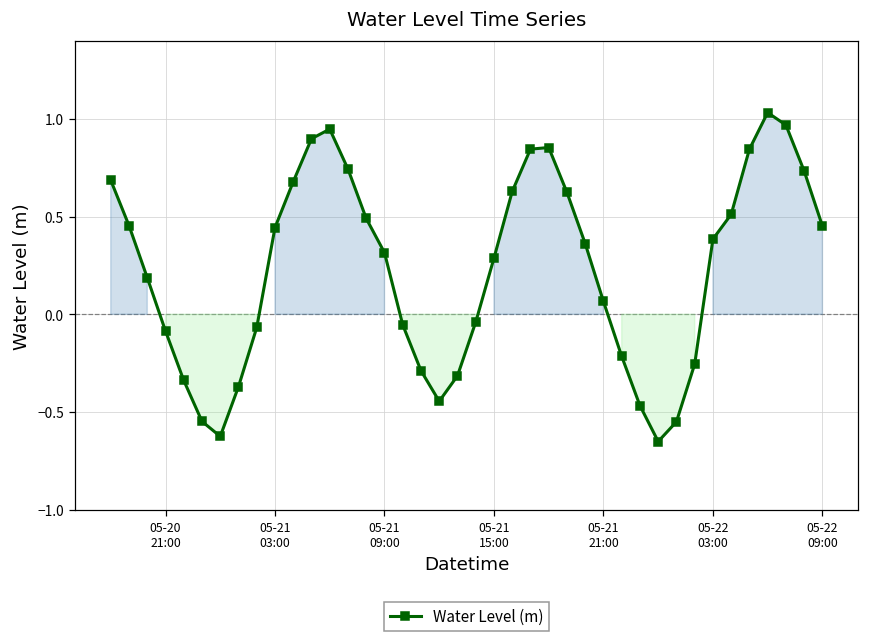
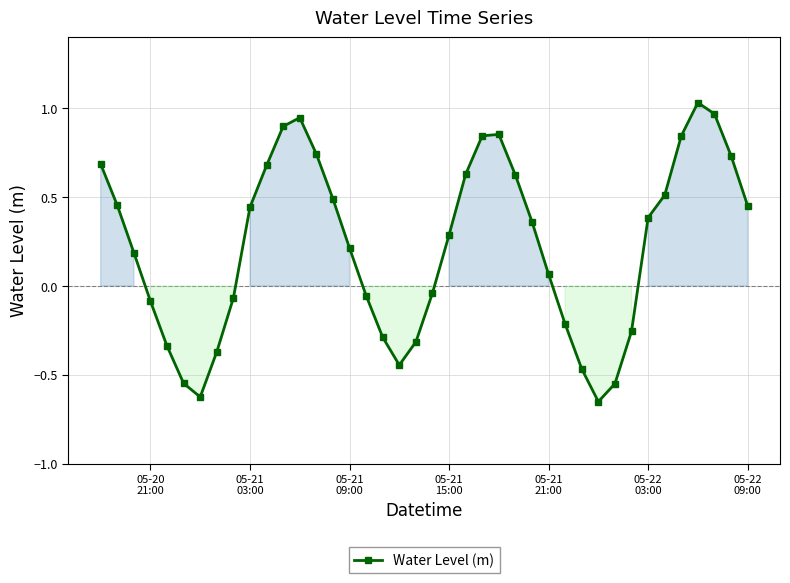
05-21 09:00: 0.32 -> 0.21
